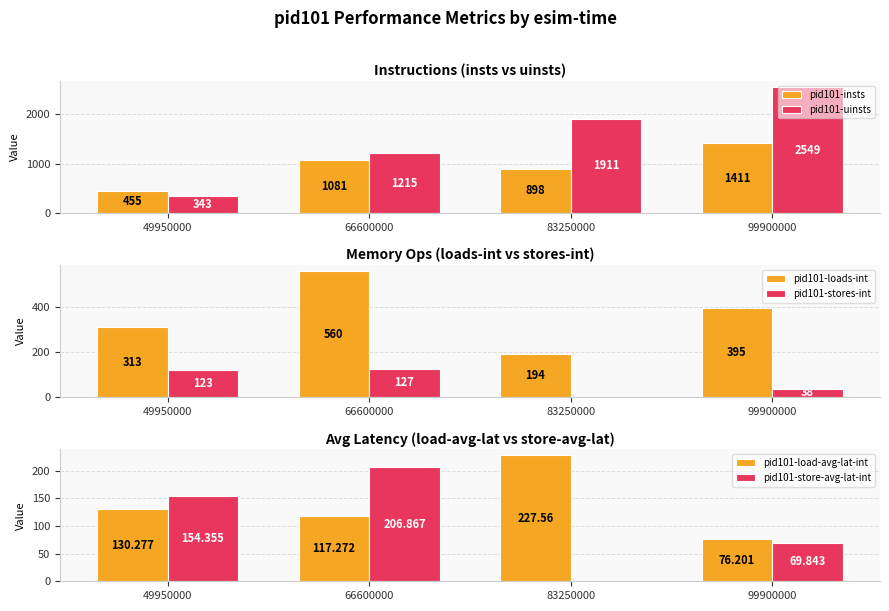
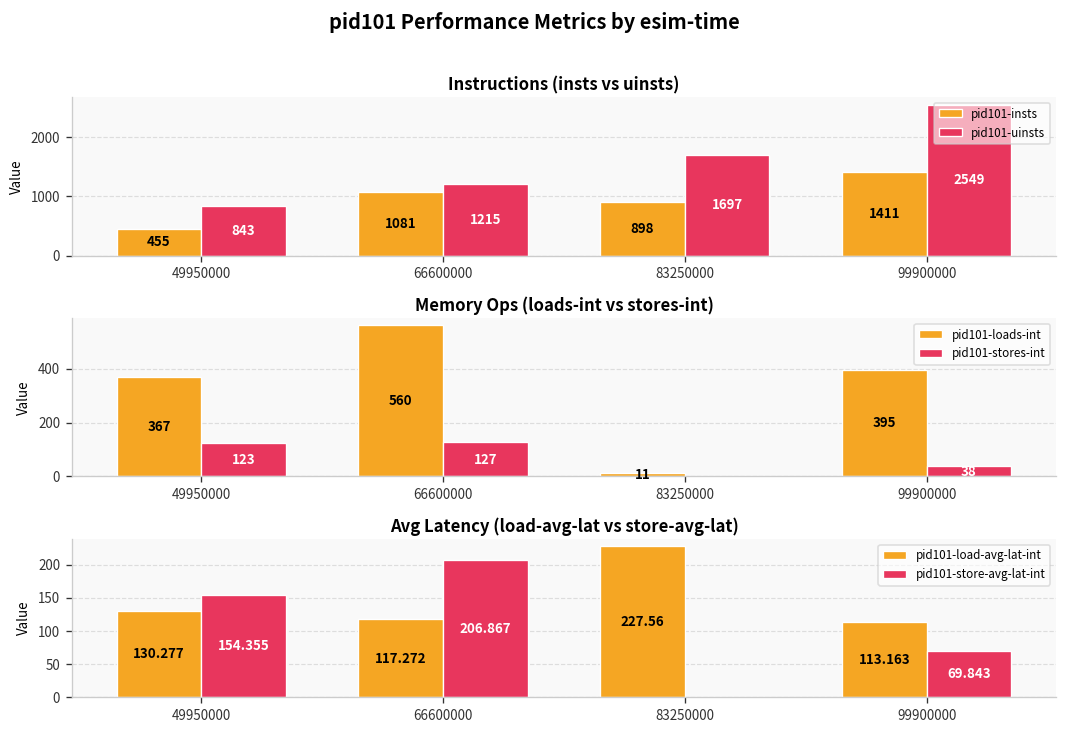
Instructions (insts vs uinsts), pid101-uinsts, 49950000: 343 -> 843
Instructions (insts vs uinsts), pid101-uinsts, 83250000: 1911 -> 1697
Memory Ops (loads-int vs stores-int), pid101-loads-int, 49950000: 313 -> 367
Memory Ops (loads-int vs stores-int), pid101-loads-int, 83250000: 194 -> 11
Avg Latency (load-avg-lat vs store-avg-lat), pid101-load-avg-lat-int, 99900000: 76.201 -> 113.163
